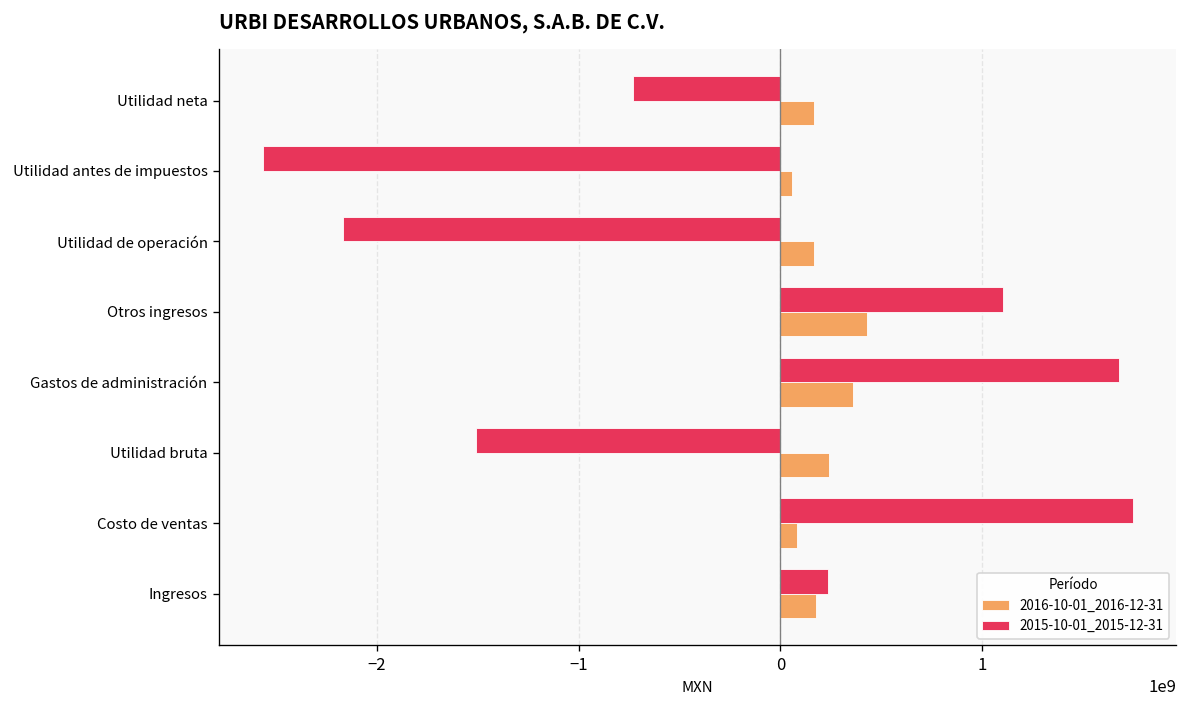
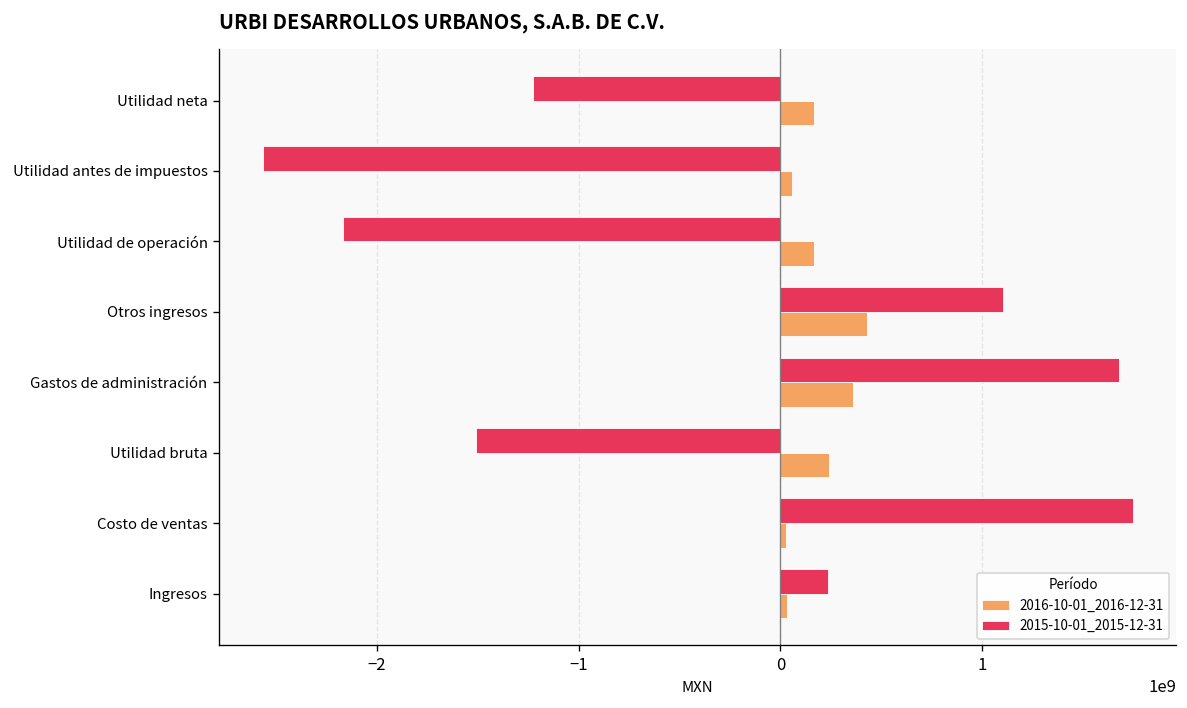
2015-10-01_2015-12-31, Utilidad neta: -730000000 -> -1230000000
2016-10-01_2016-12-31, Costo de ventas: 80000000 -> 30000000
2016-10-01_2016-12-31, Ingresos: 180000000 -> 30000000
